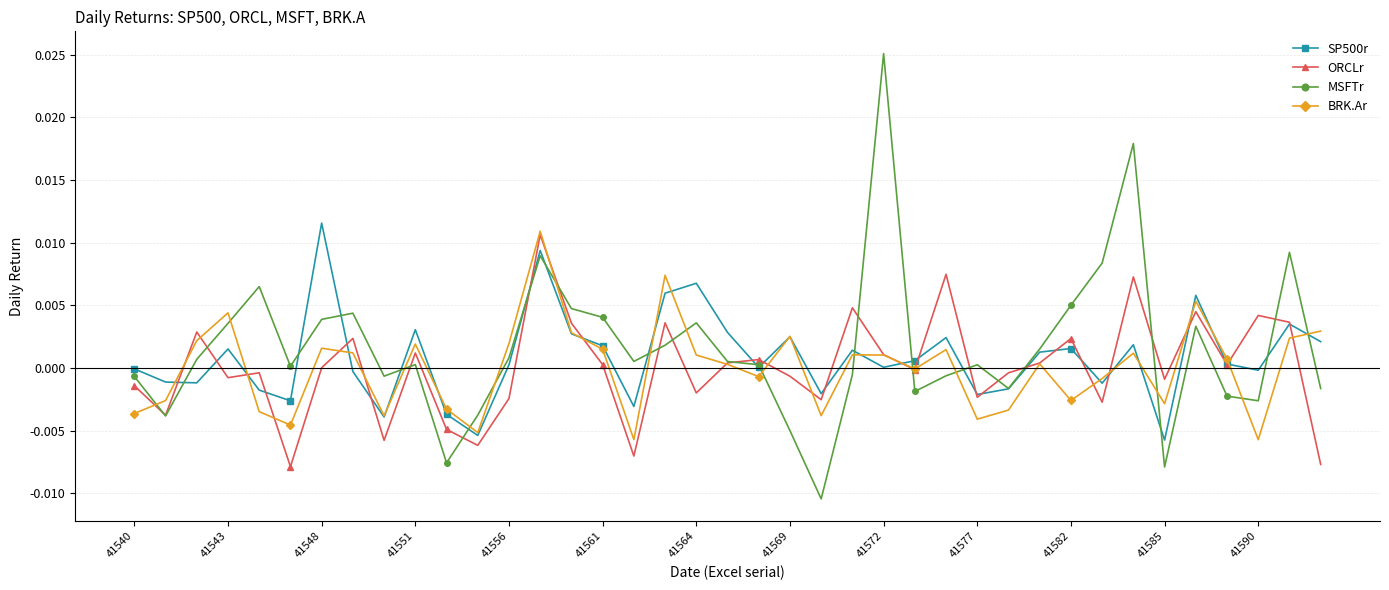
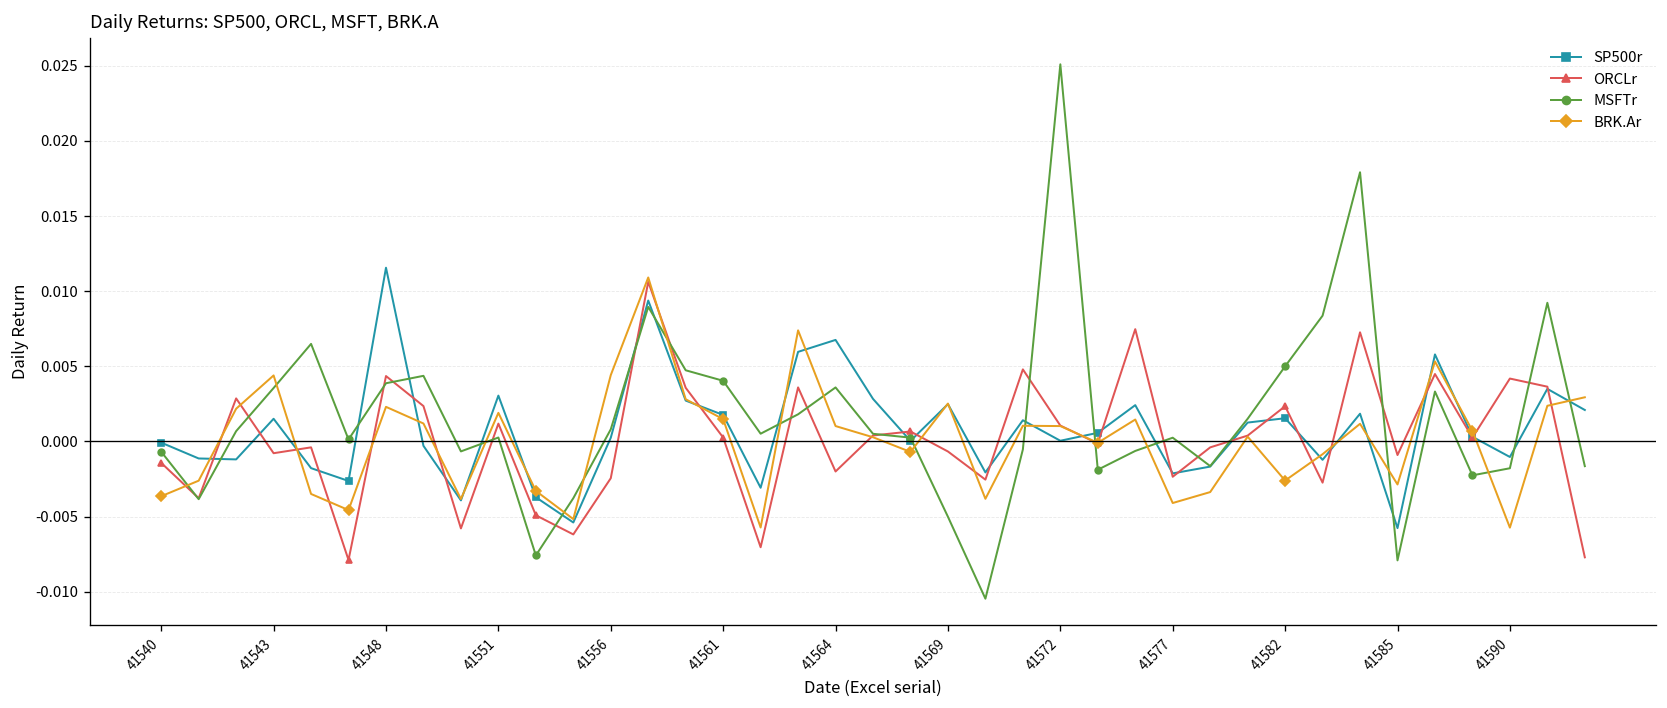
ORCLr, 41548: 0.0000 -> 0.0044
BRK.Ar, 41548: 0.0016 -> 0.0023
BRK.Ar, 41556: 0.0019 -> 0.0044
SP500r, 41590: -0.0002 -> -0.0010
MSFTr, 41590: -0.0026 -> -0.0018
